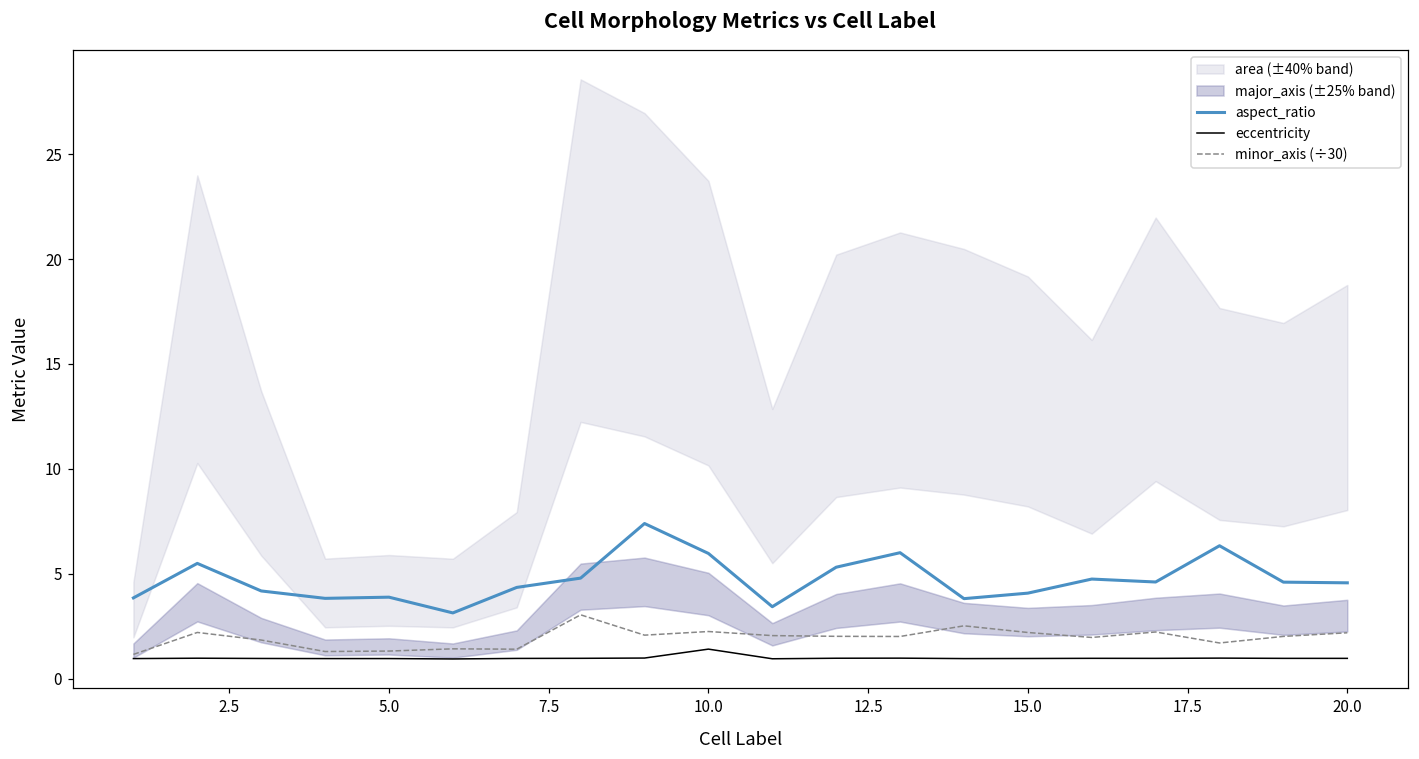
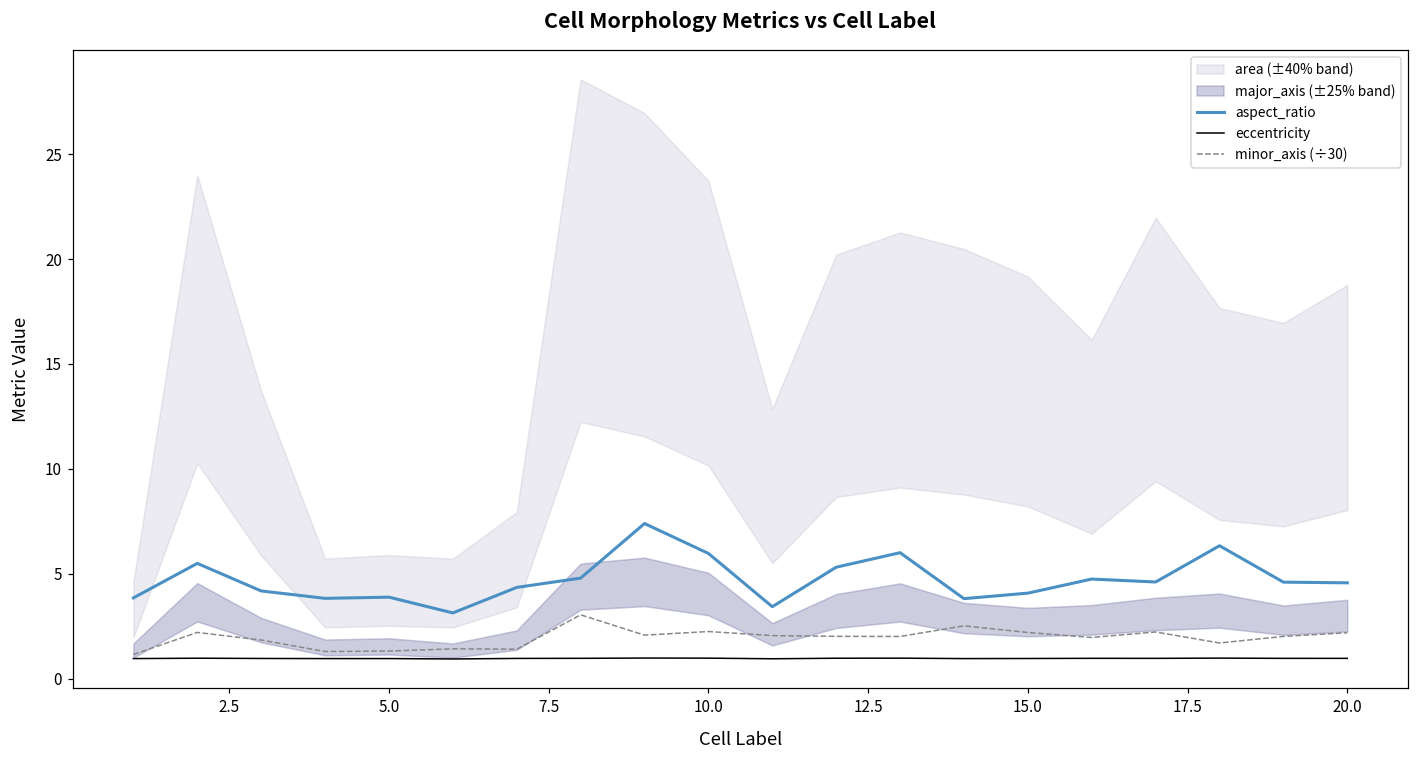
eccentricity, 10.0: 1.4 -> 1.0
